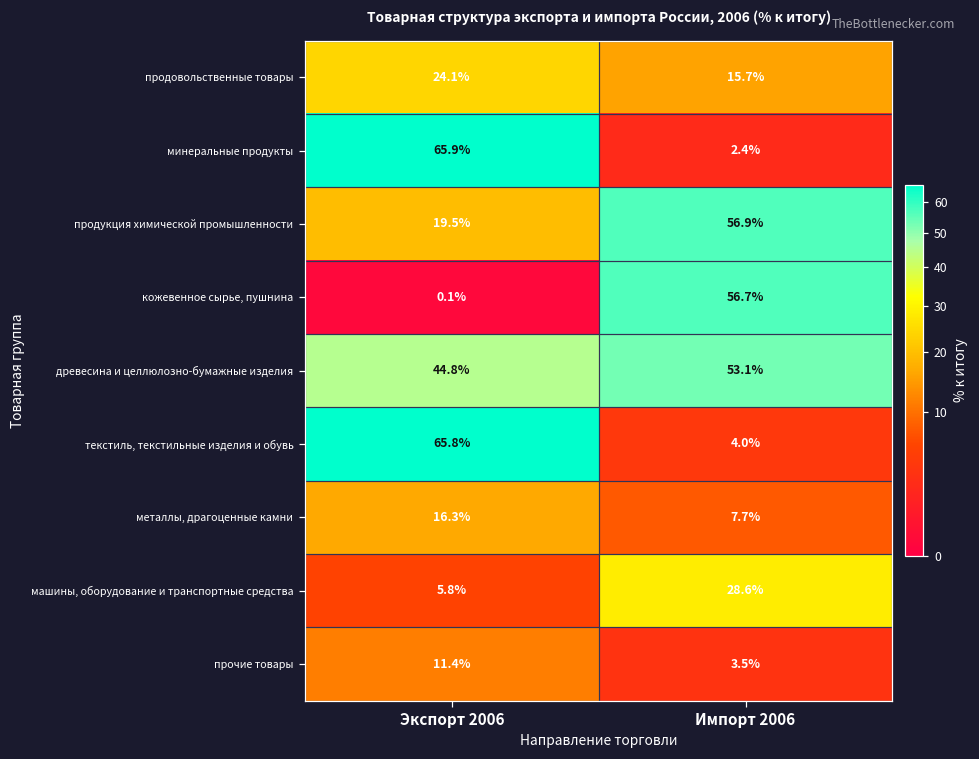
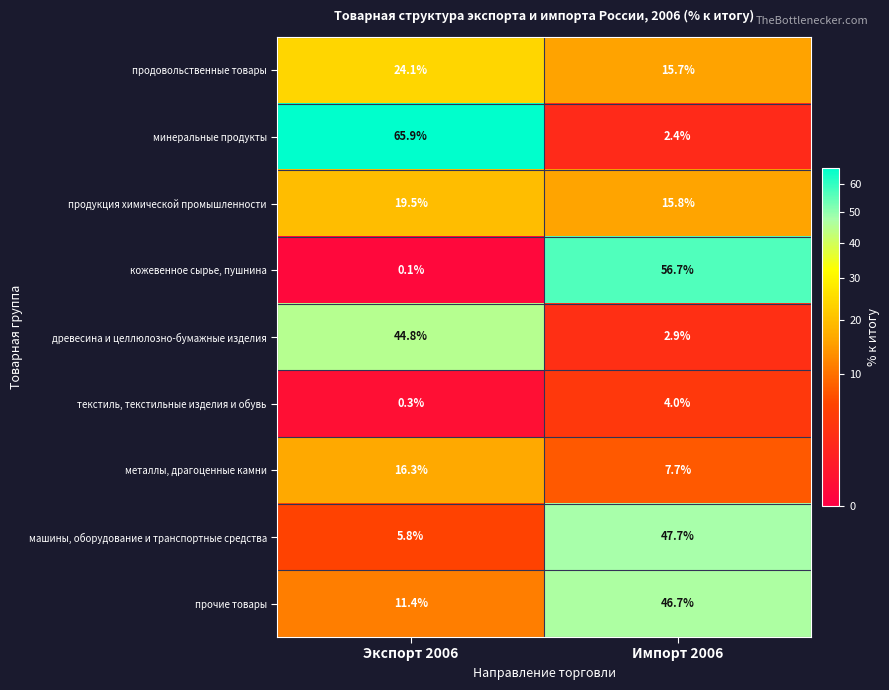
продукция химической промышленности, Импорт 2006: 56.9% -> 15.8%
древесина и целлюлозно-бумажные изделия, Импорт 2006: 53.1% -> 2.9%
текстиль, текстильные изделия и обувь, Экспорт 2006: 65.8% -> 0.3%
машины, оборудование и транспортные средства, Импорт 2006: 28.6% -> 47.7%
прочие товары, Импорт 2006: 3.5% -> 46.7%
